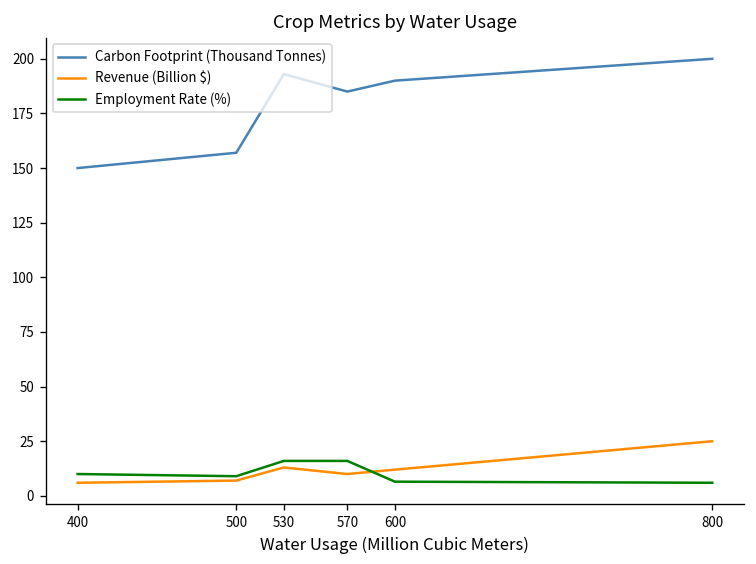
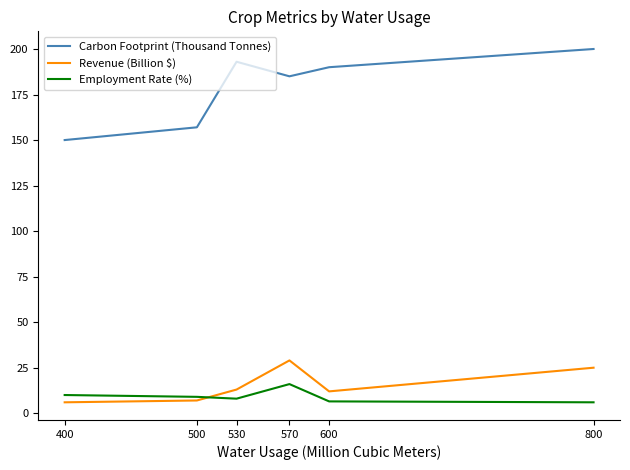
Employment Rate (%), 530: 16 -> 8
Revenue (Billion $), 570: 10 -> 29
